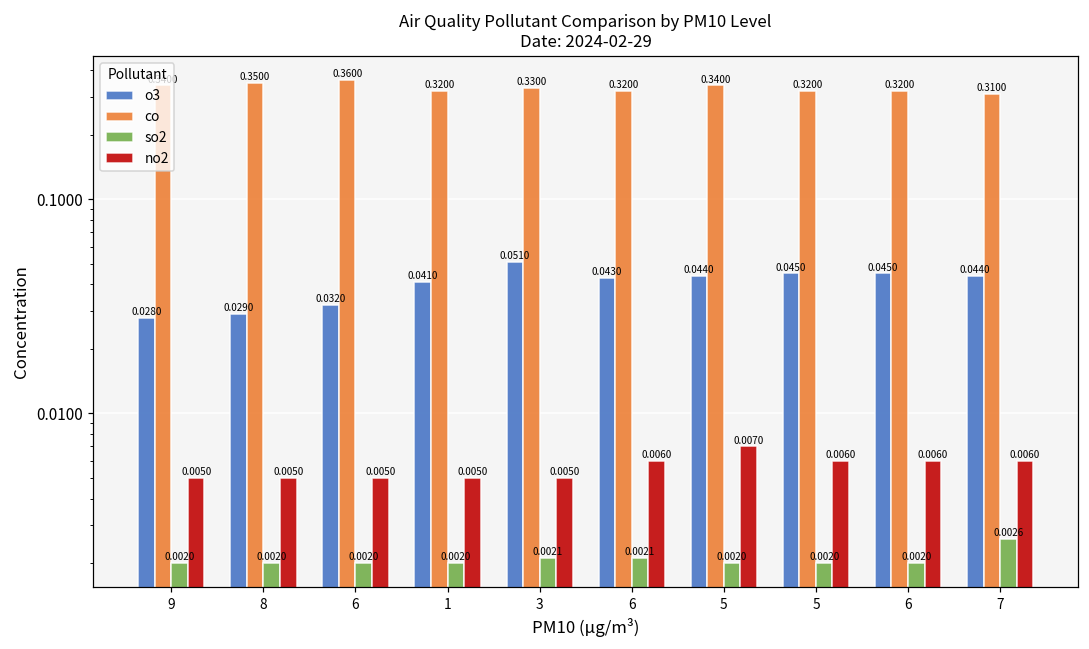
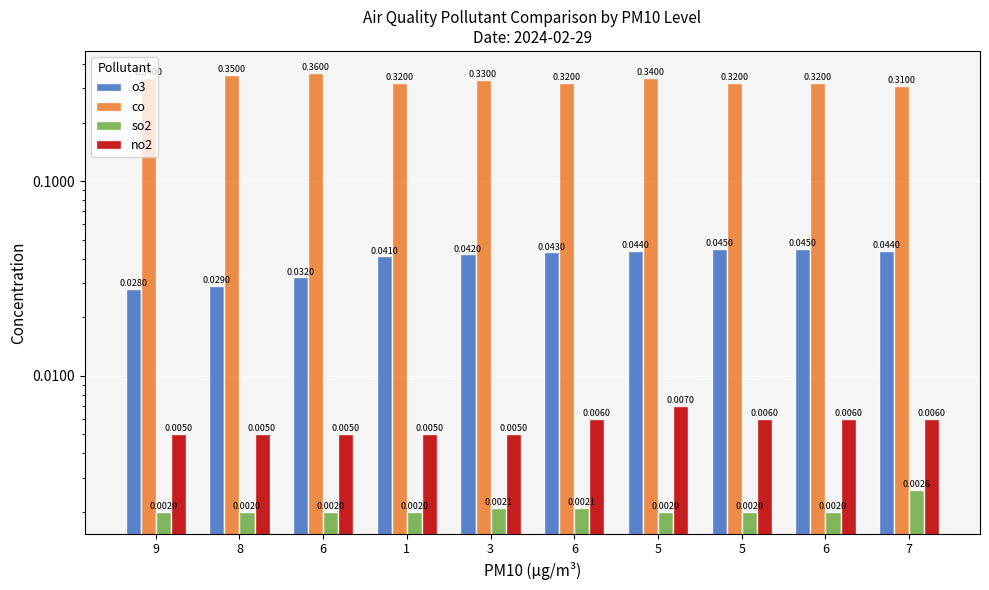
o3, 3: 0.0510 -> 0.0420
